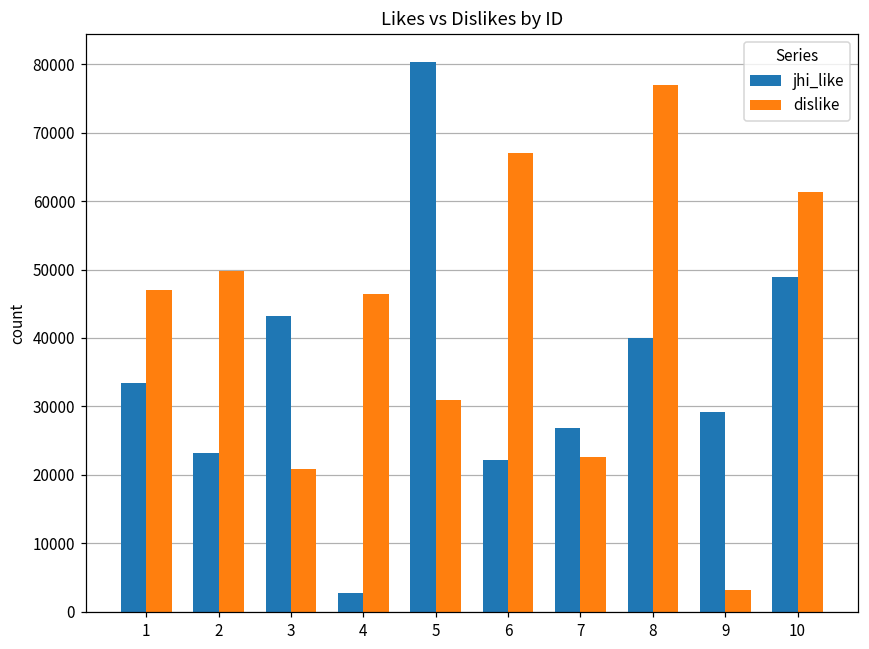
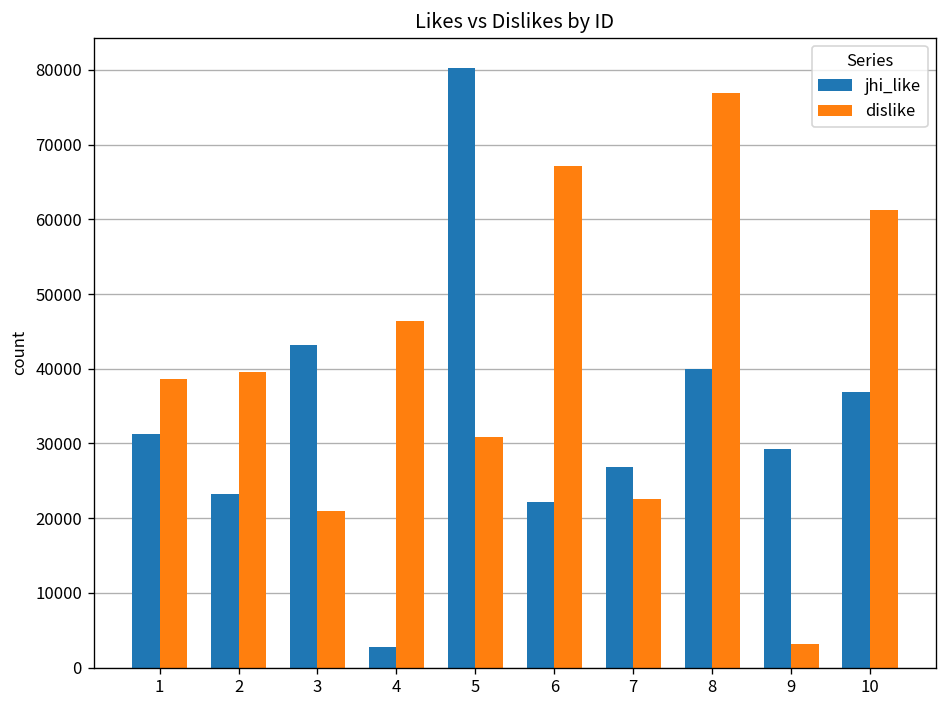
jhi_like, 1: 33000 -> 31000
dislike, 1: 47000 -> 39000
dislike, 2: 50000 -> 40000
jhi_like, 10: 49000 -> 37000
